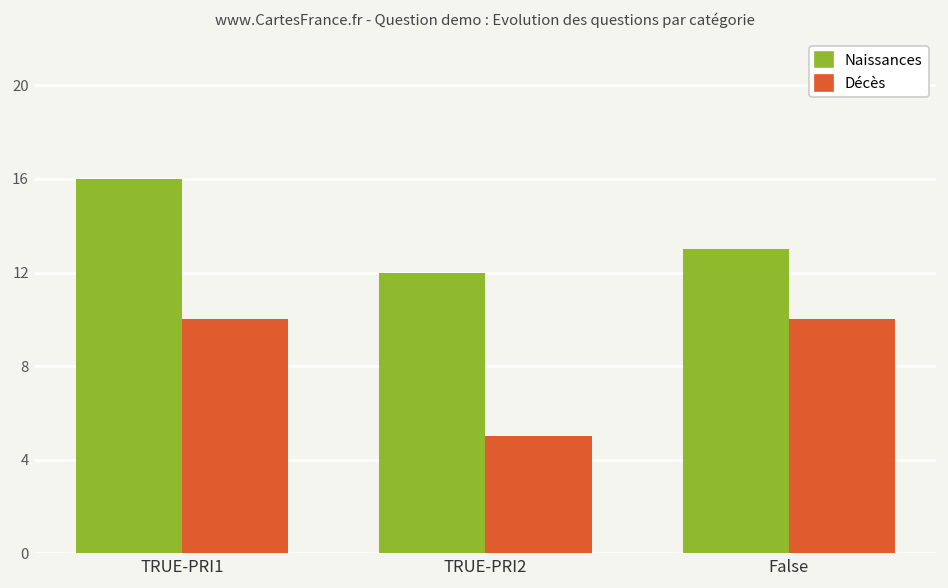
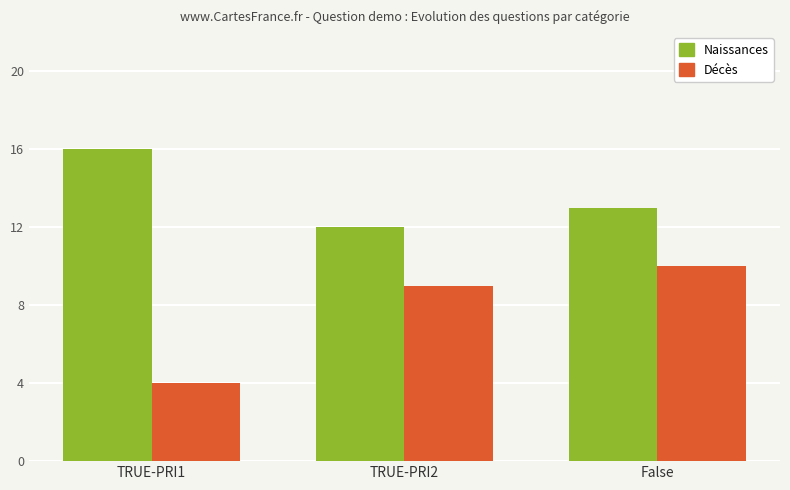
Décès, TRUE-PRI1: 10 -> 4
Décès, TRUE-PRI2: 5 -> 9
